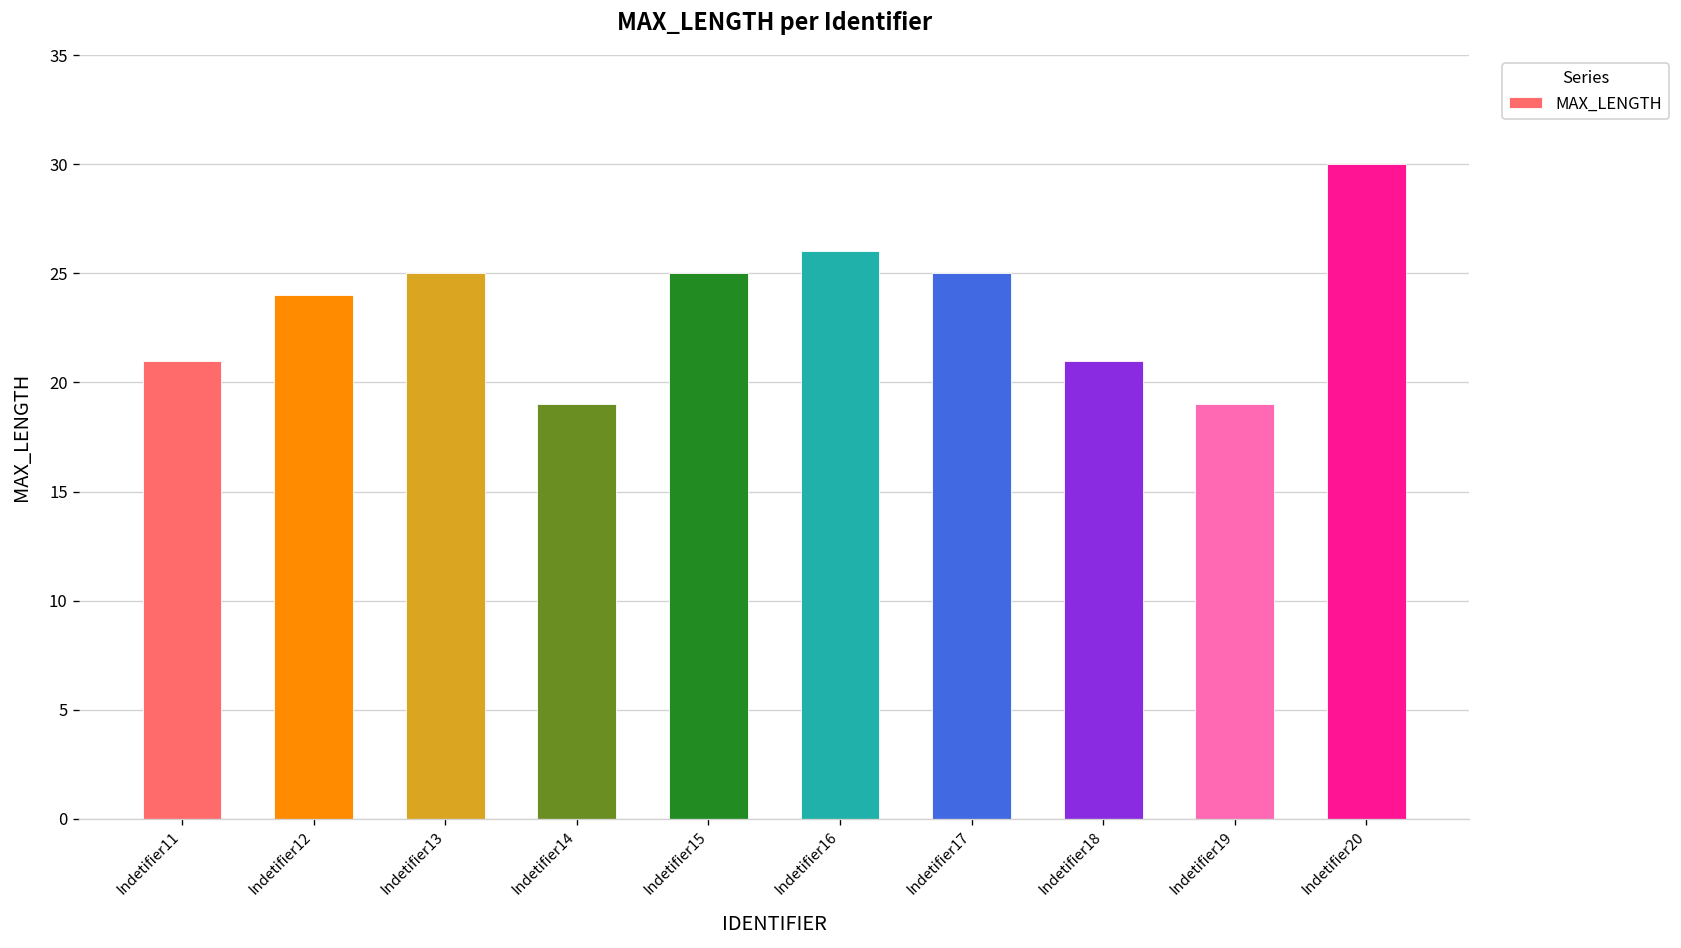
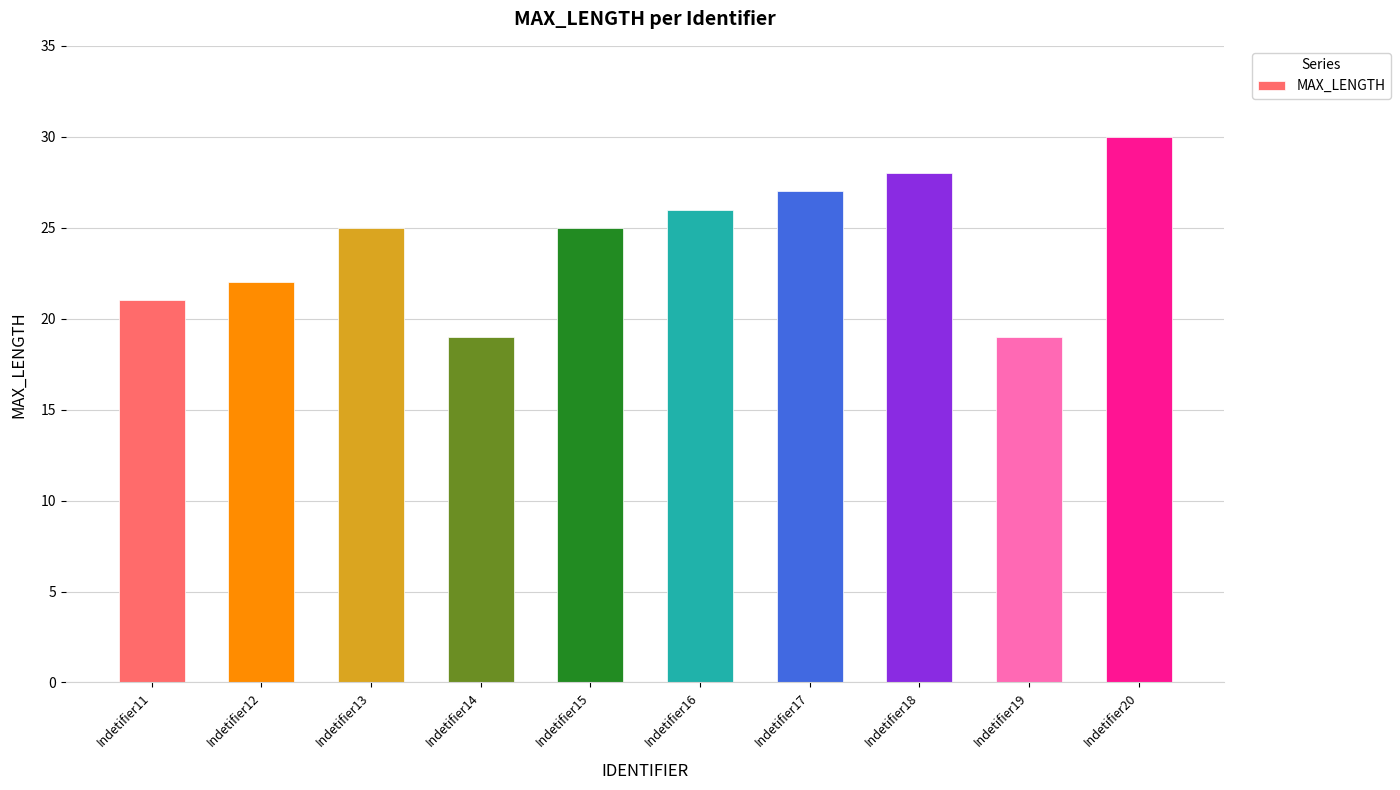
Indetifier12: 24 -> 22
Indetifier17: 25 -> 27
Indetifier18: 21 -> 28
